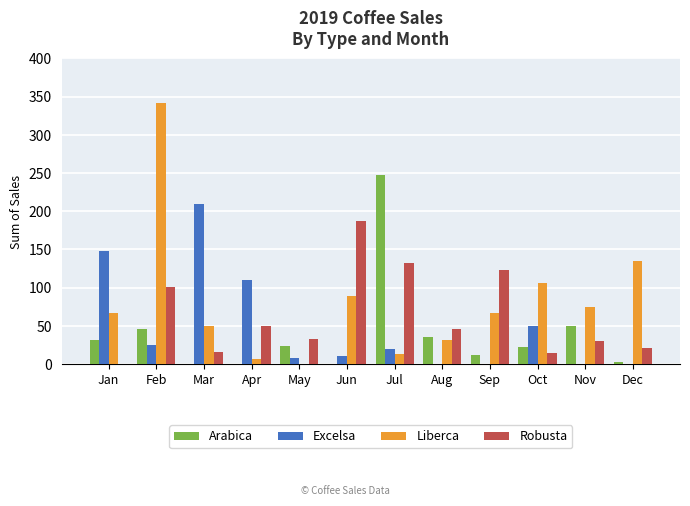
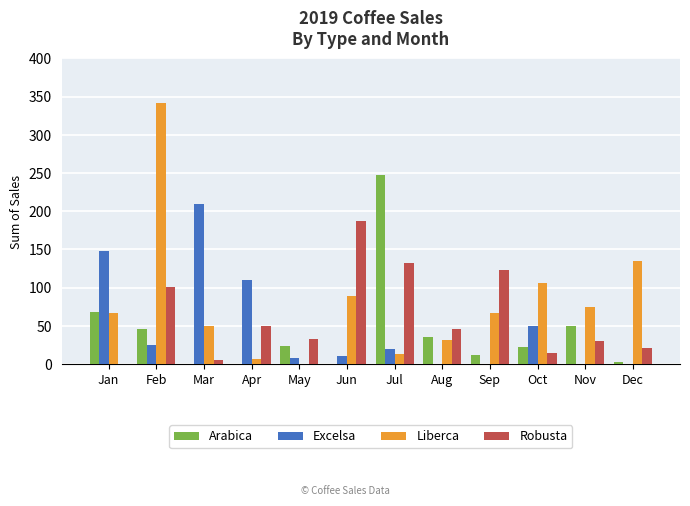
Arabica, Jan: 30 -> 70
Robusta, Mar: 20 -> 10
